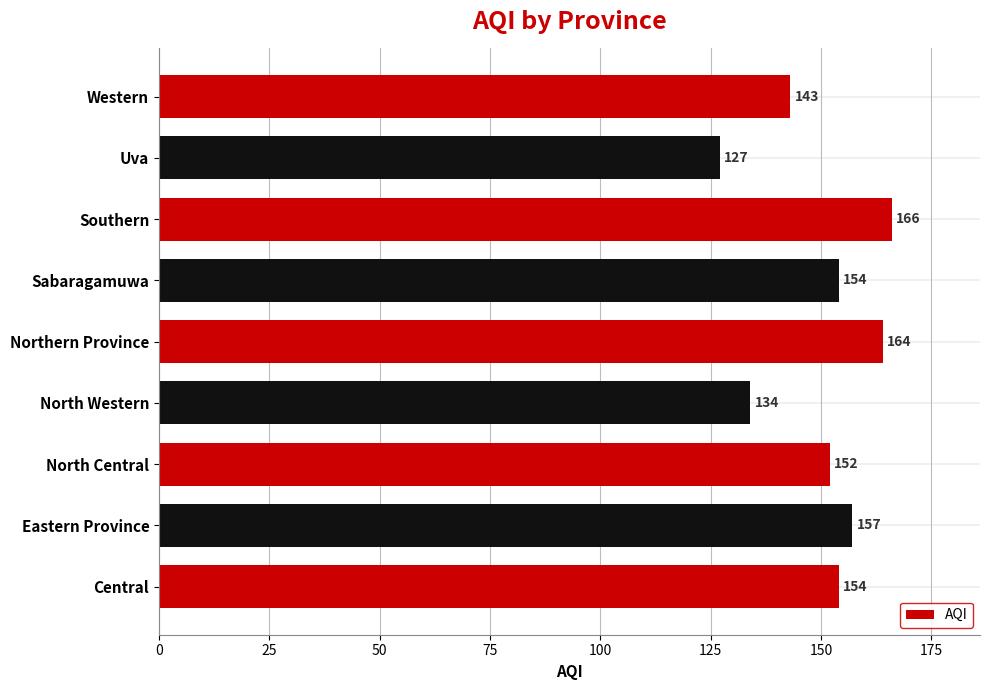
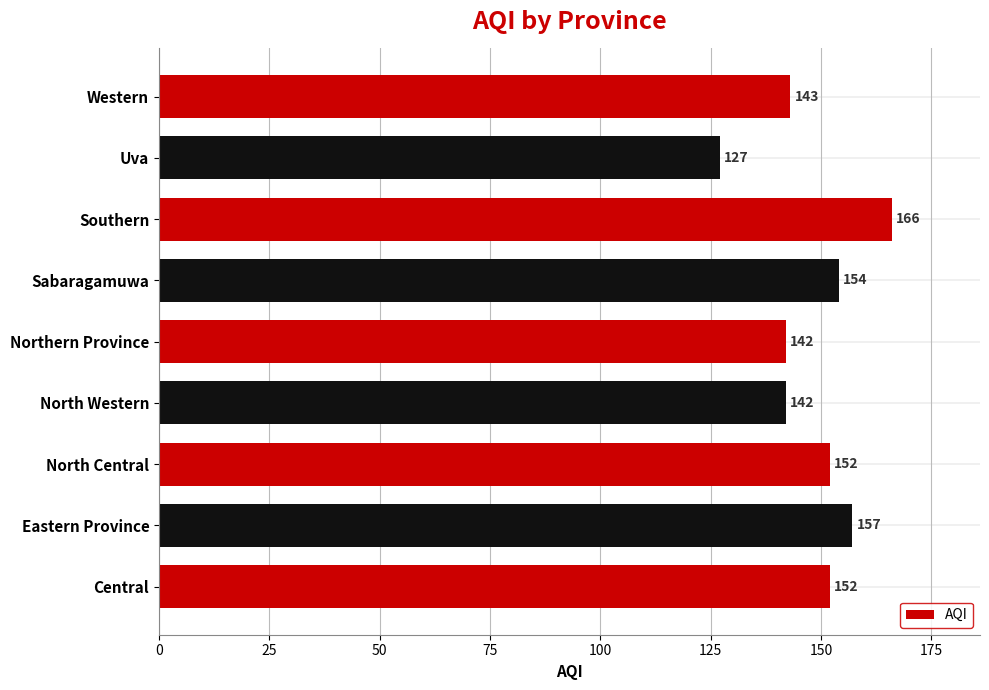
Northern Province: 164 -> 142
North Western: 134 -> 142
Central: 154 -> 152
